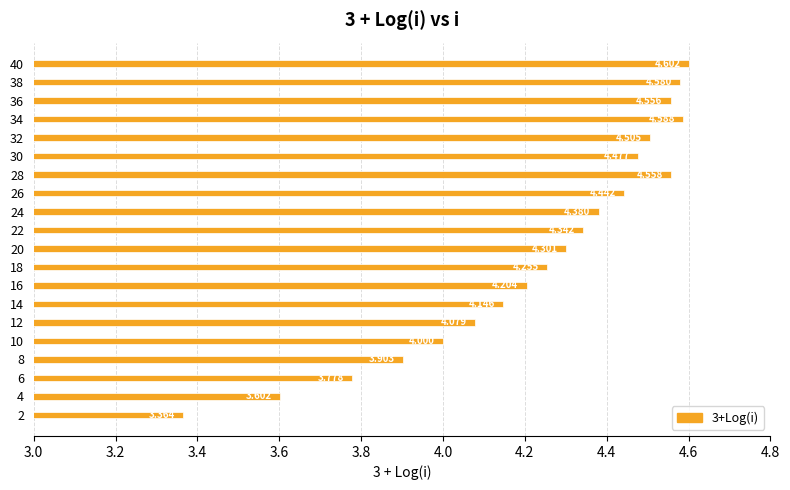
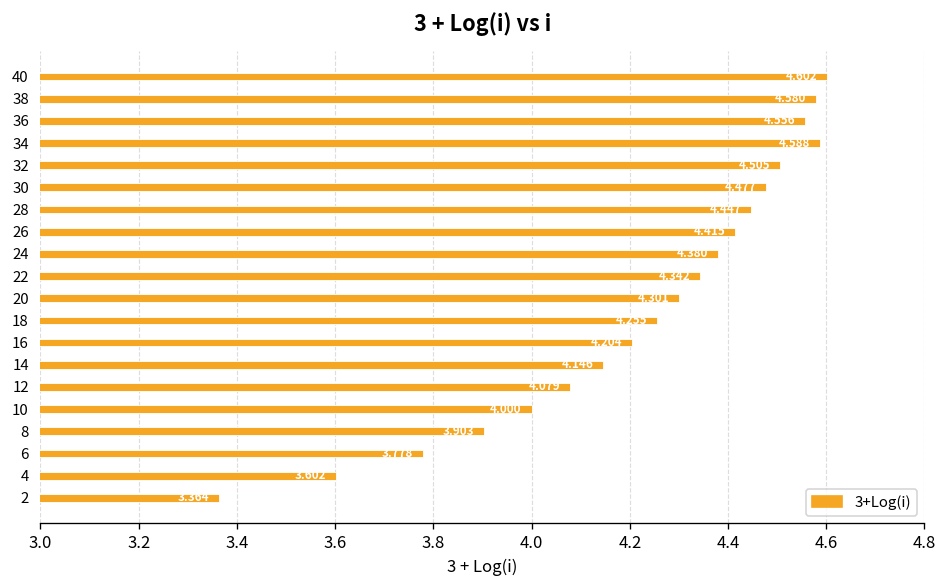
28: 4.56 -> 4.45
26: 4.44 -> 4.41
